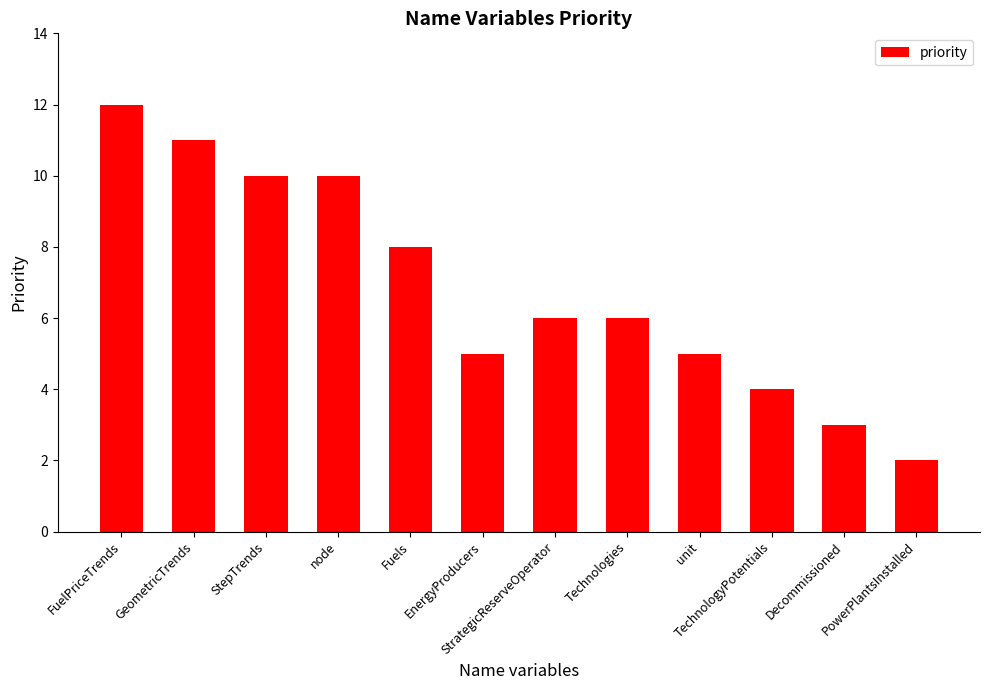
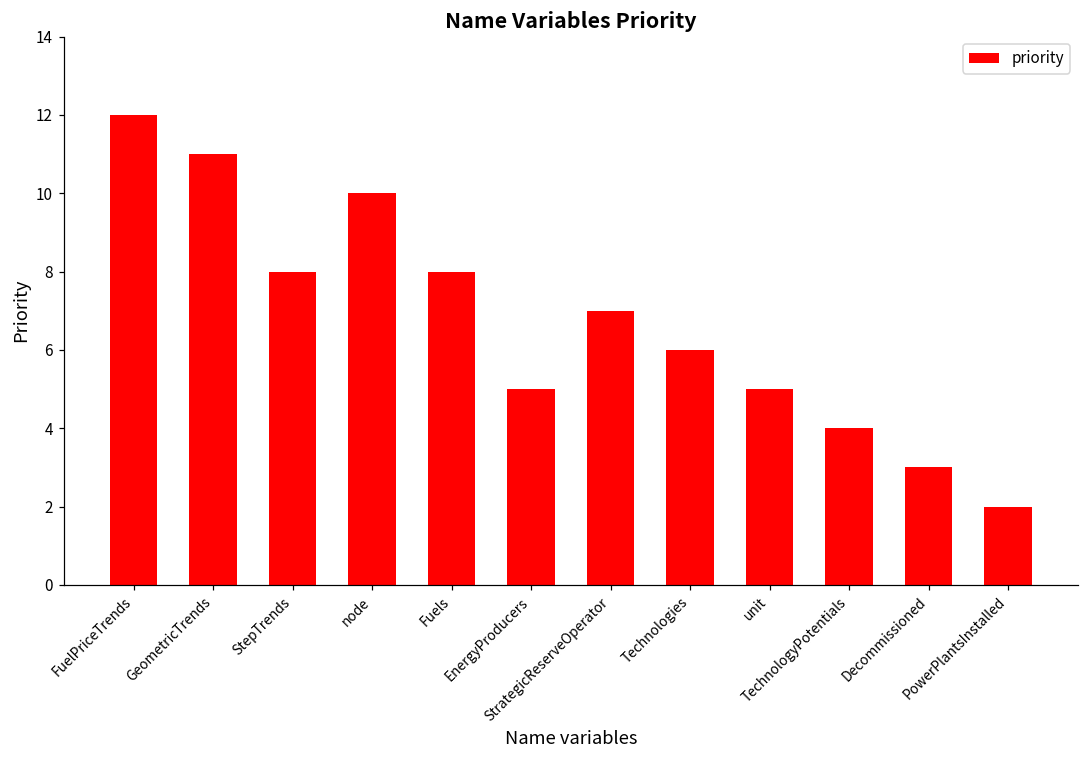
StepTrends: 10 -> 8
StrategicReserveOperator: 6 -> 7
